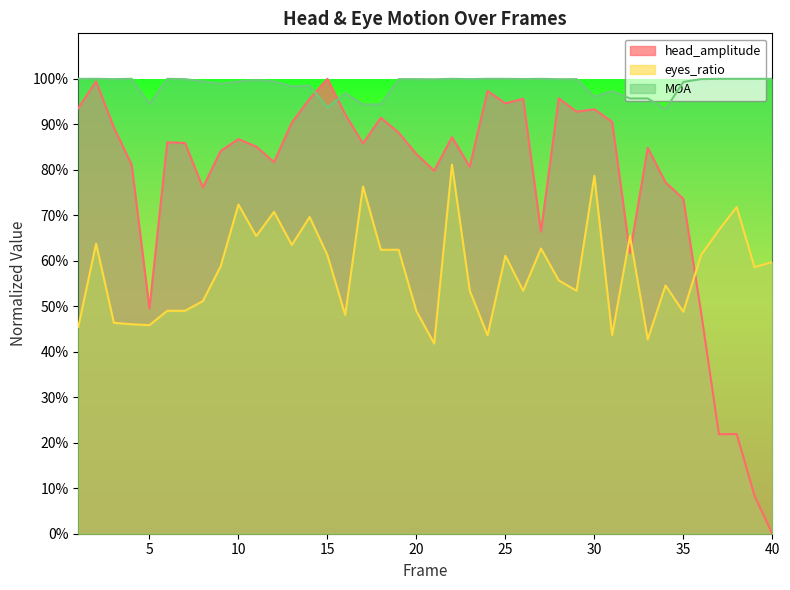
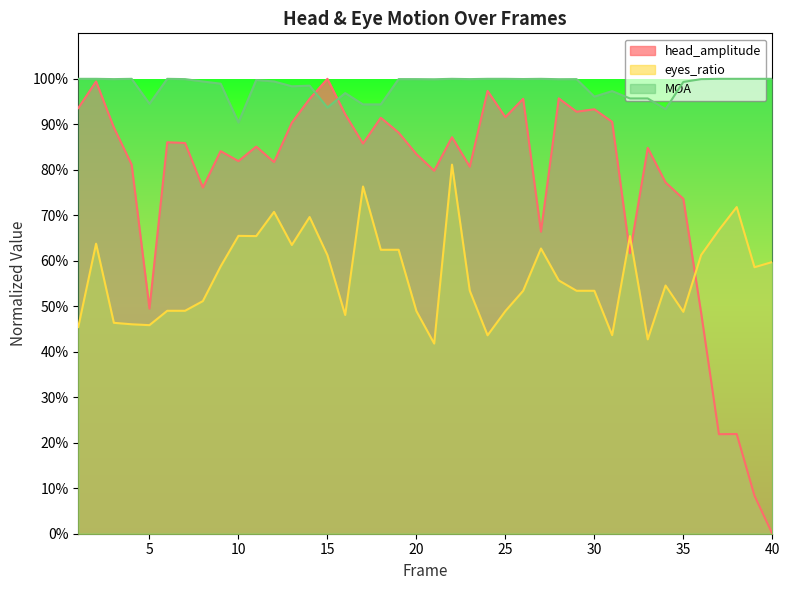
head_amplitude, 10: 87% -> 82%
eyes_ratio, 10: 72% -> 65%
MOA, 10: 99% -> 90%
head_amplitude, 25: 95% -> 92%
eyes_ratio, 25: 61% -> 49%
eyes_ratio, 30: 79% -> 53%
